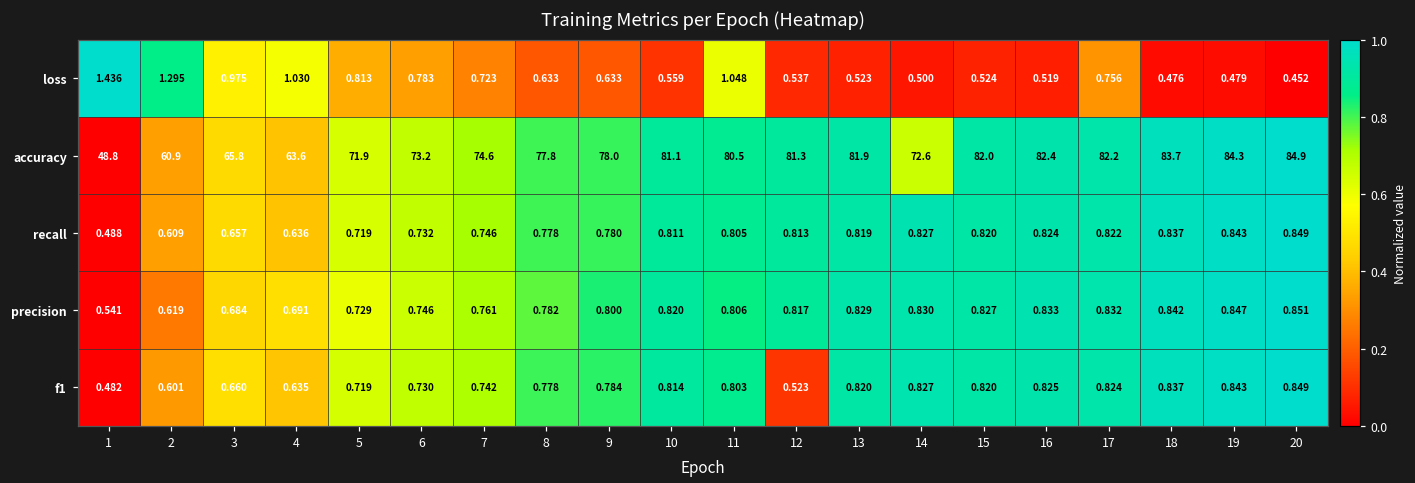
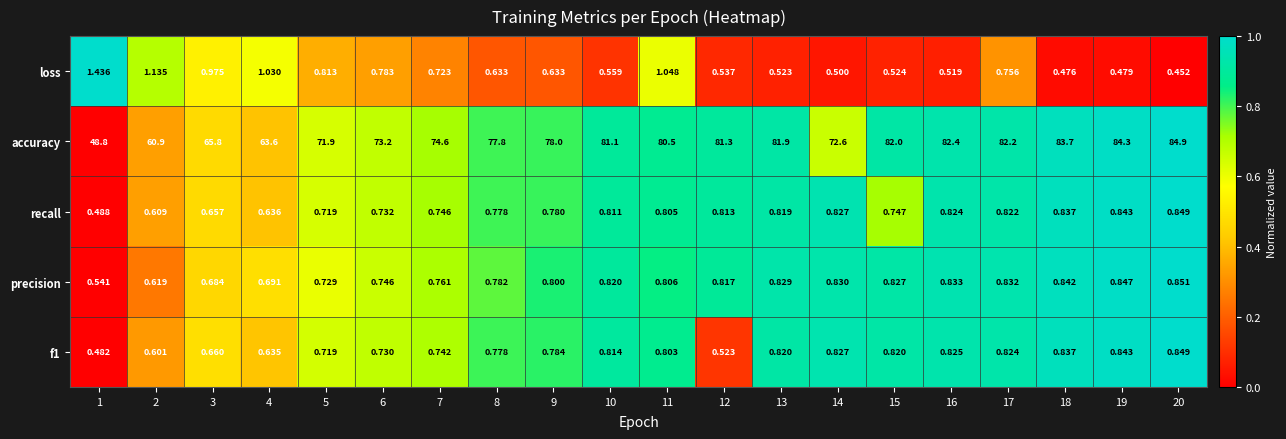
loss, 2: 1.295 -> 1.135
recall, 15: 0.820 -> 0.747
